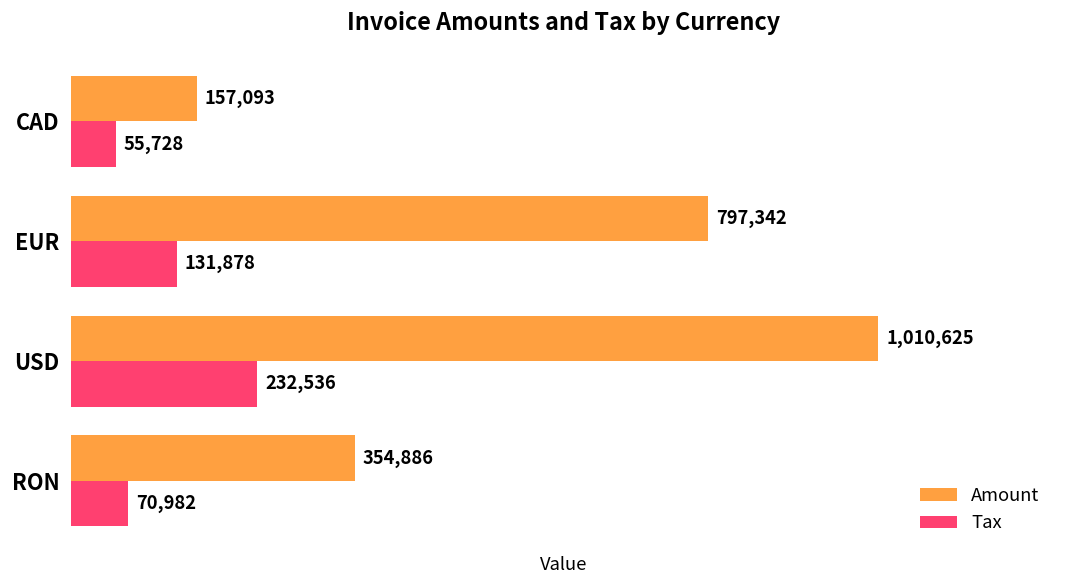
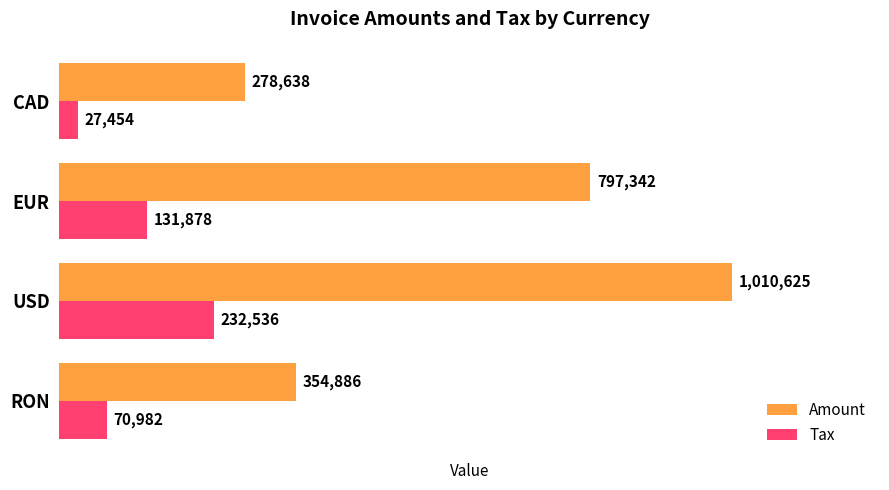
Amount, CAD: 157,093 -> 278,638
Tax, CAD: 55,728 -> 27,454
